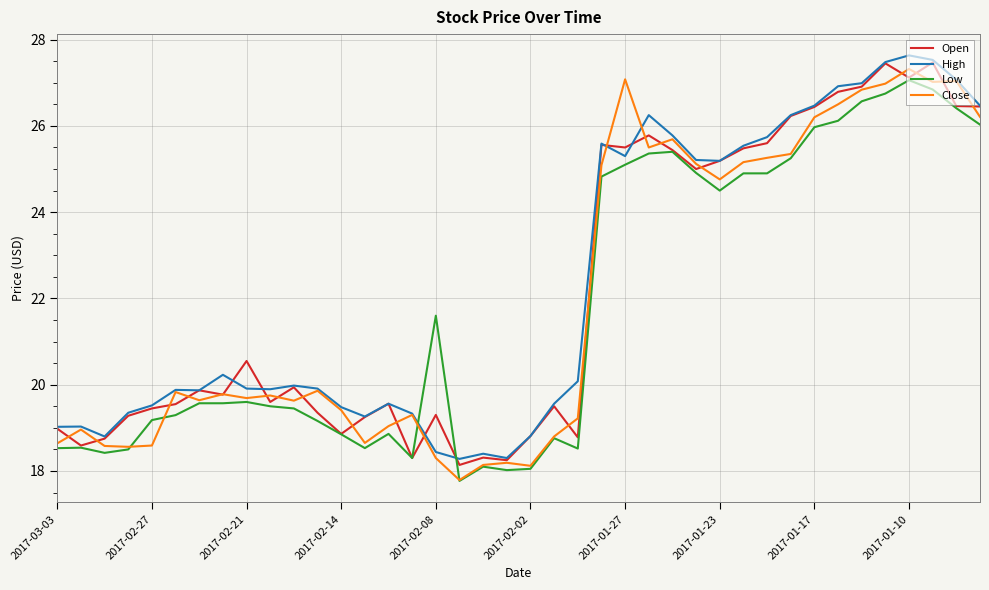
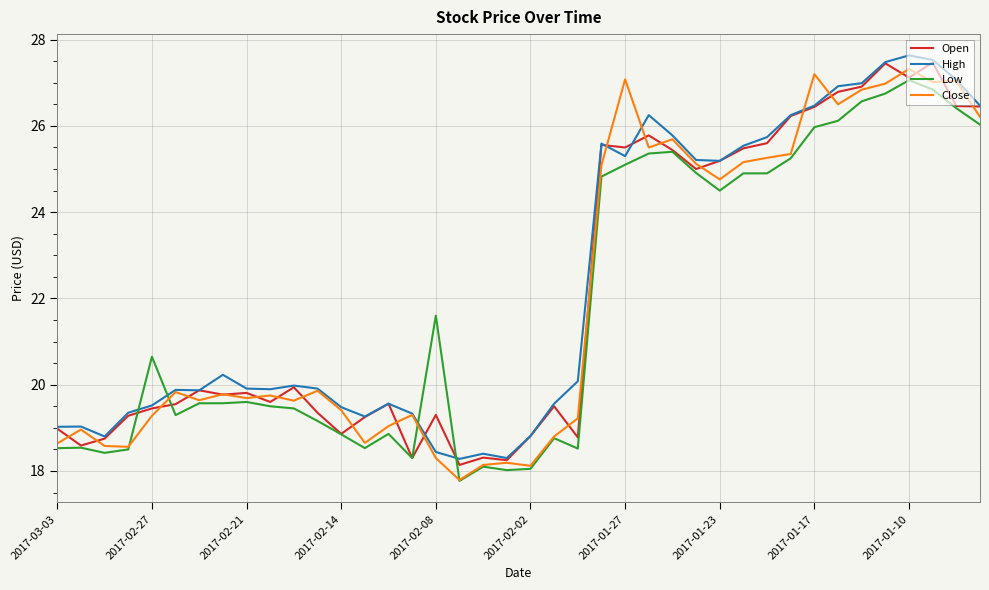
Low, 2017-02-27: 19.2 -> 20.7
Close, 2017-02-27: 18.6 -> 19.3
Open, 2017-02-21: 20.6 -> 19.8
Close, 2017-01-17: 26.2 -> 27.2
